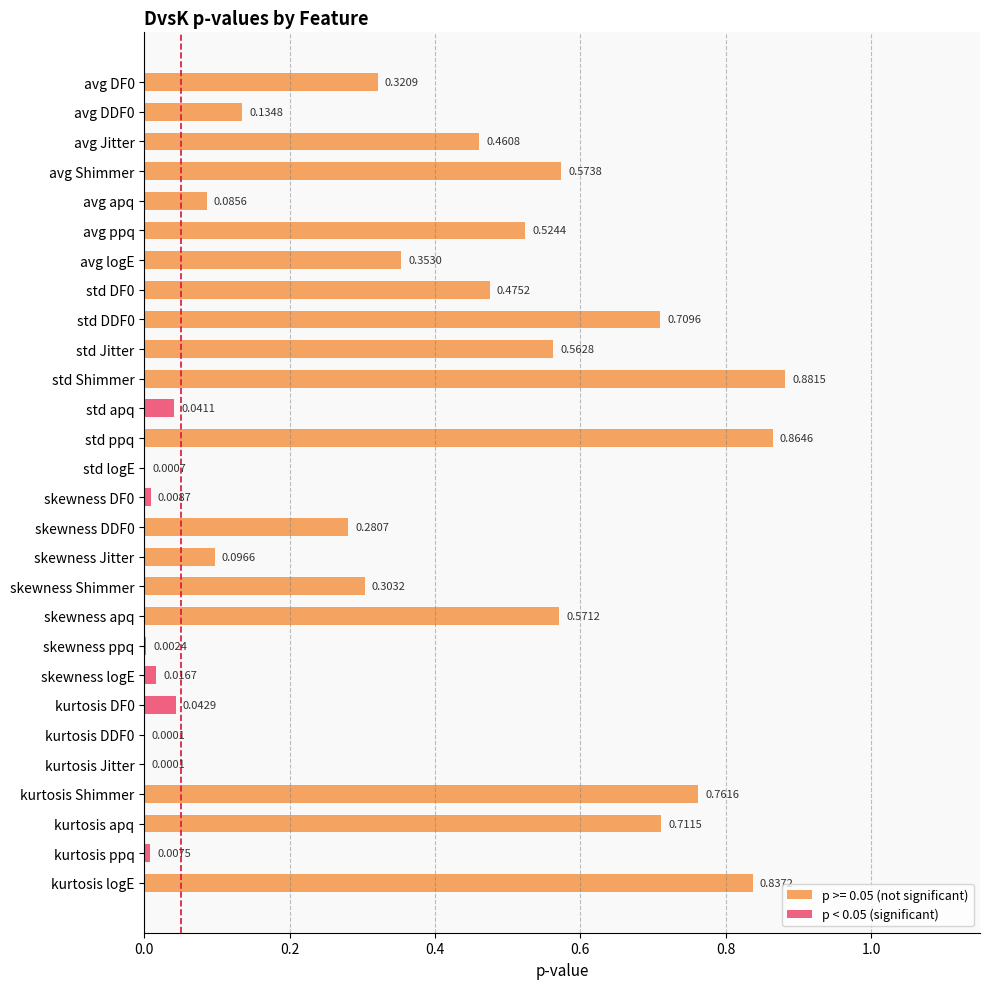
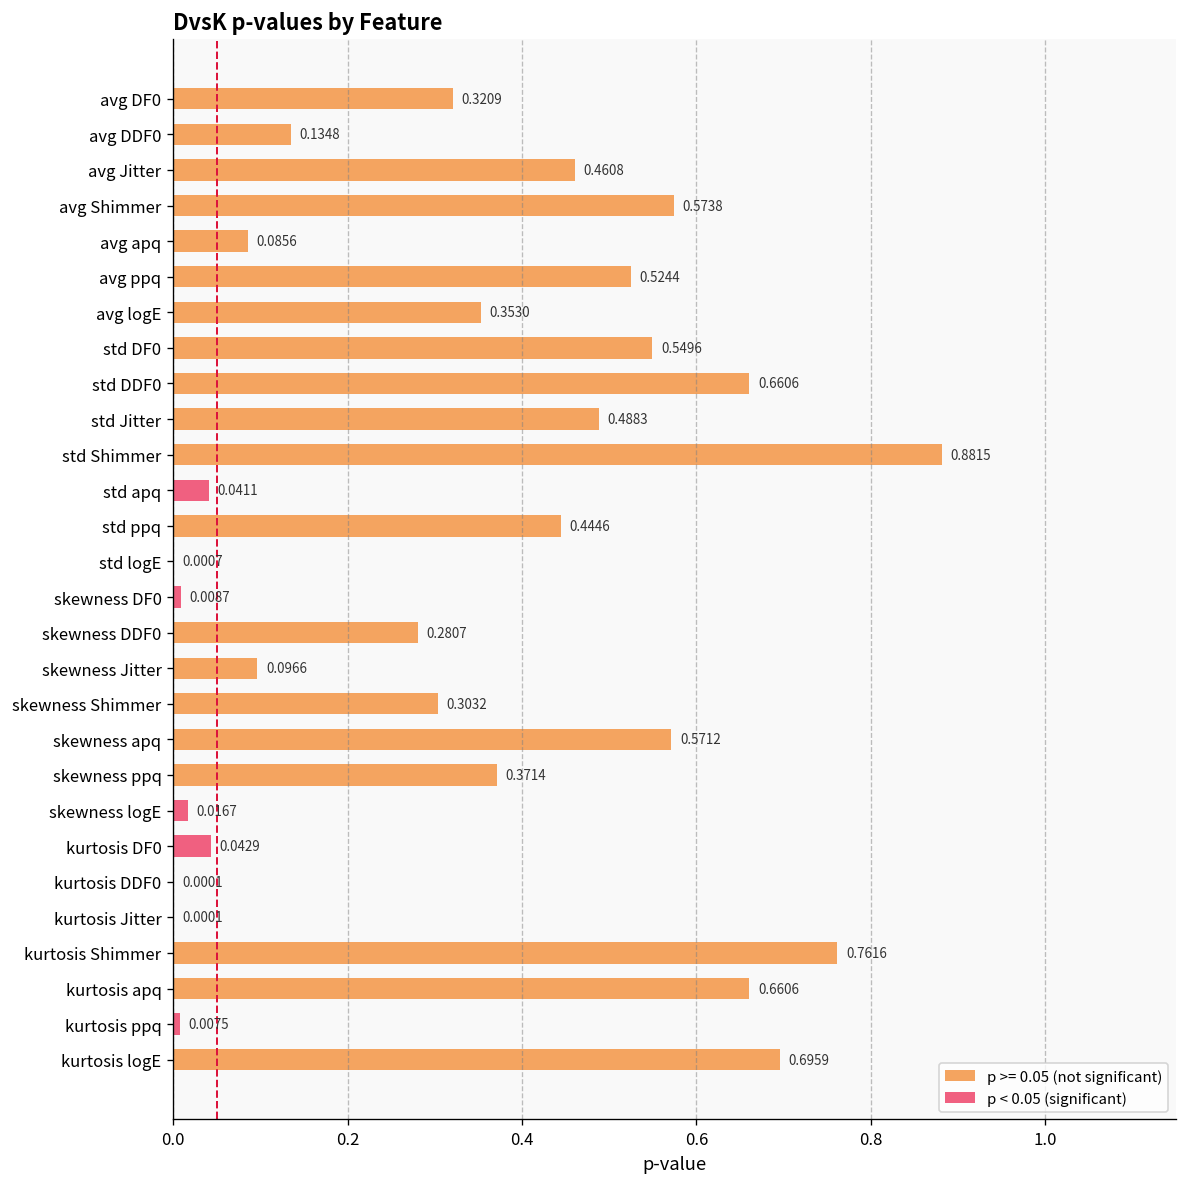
std DF0: 0.4752 -> 0.5496
std DDF0: 0.7096 -> 0.6606
std Jitter: 0.5628 -> 0.4883
std ppq: 0.8646 -> 0.4446
skewness ppq: 0.0024 -> 0.3714
kurtosis apq: 0.7115 -> 0.6606
kurtosis logE: 0.84 -> 0.70
